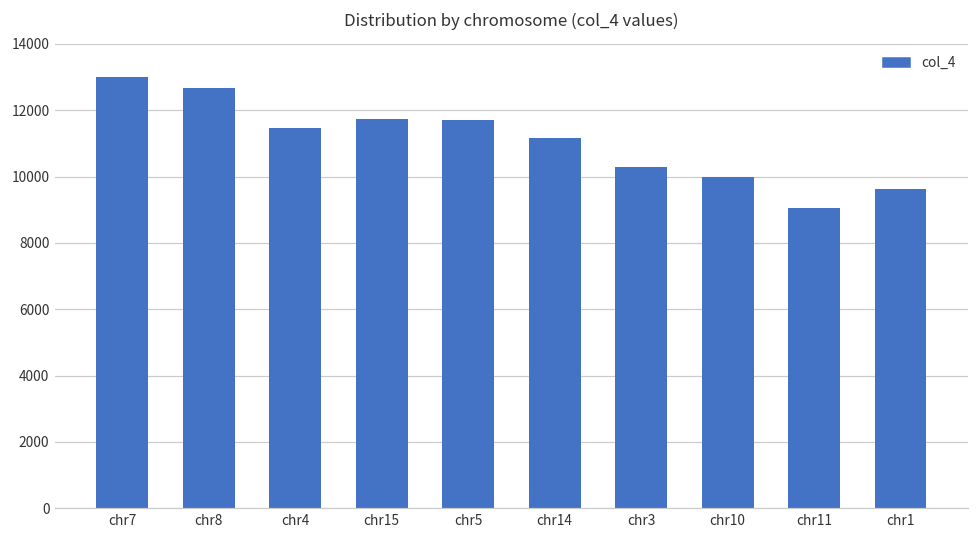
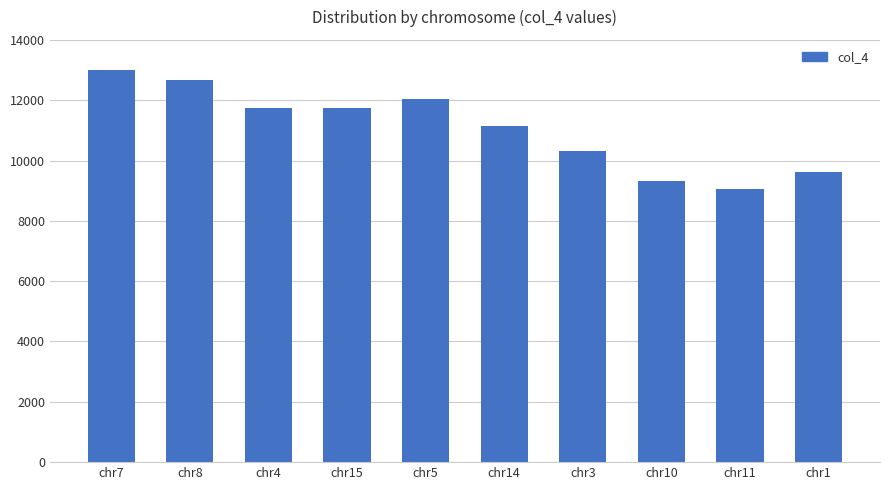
chr4: 11500 -> 11800
chr5: 11700 -> 12000
chr10: 10000 -> 9300
